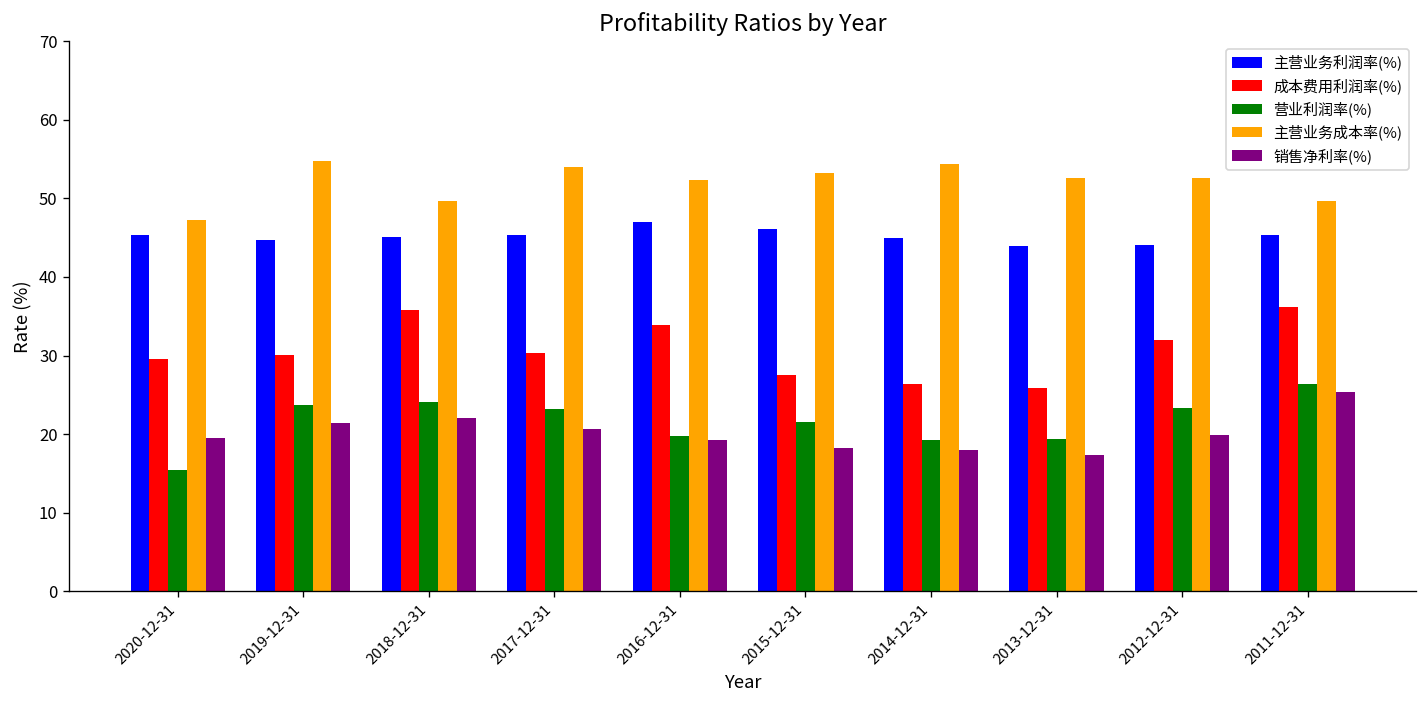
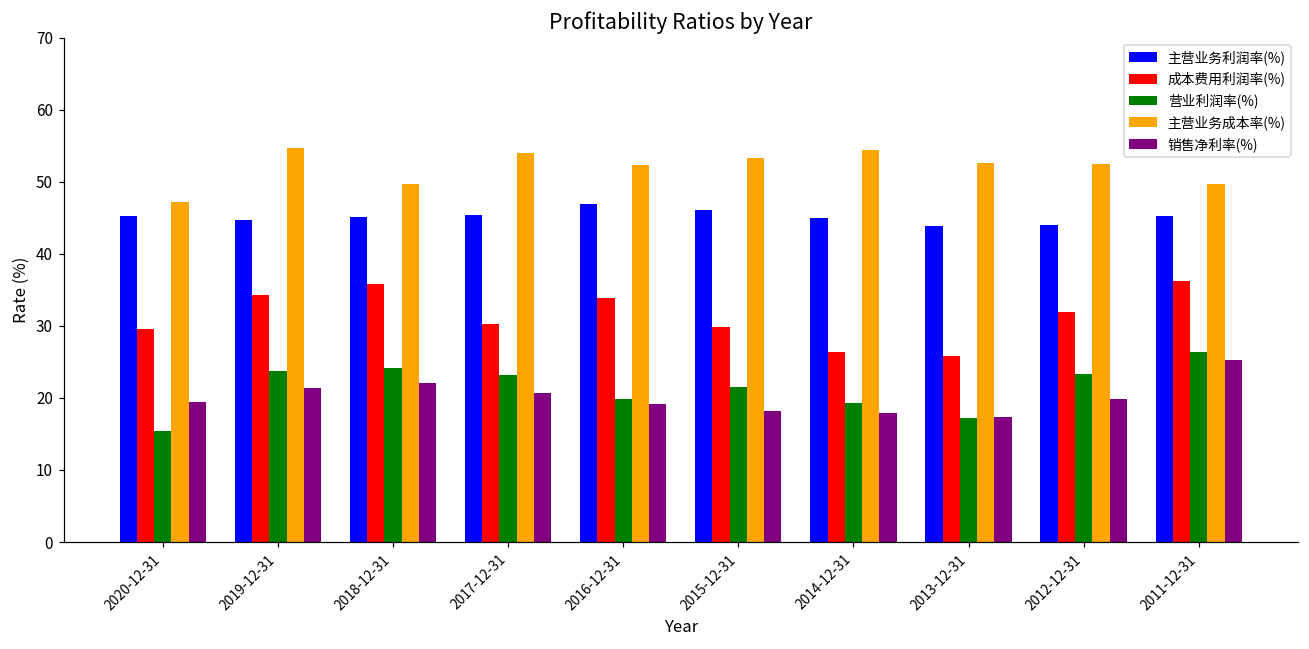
成本费用利润率(%), 2019-12-31: 30 -> 34
成本费用利润率(%), 2015-12-31: 28 -> 30
营业利润率(%), 2013-12-31: 19 -> 17
